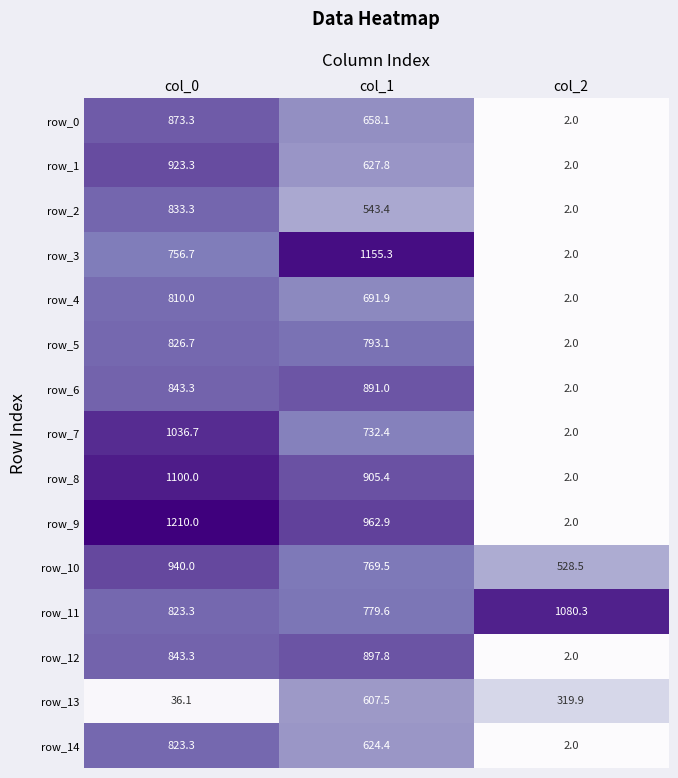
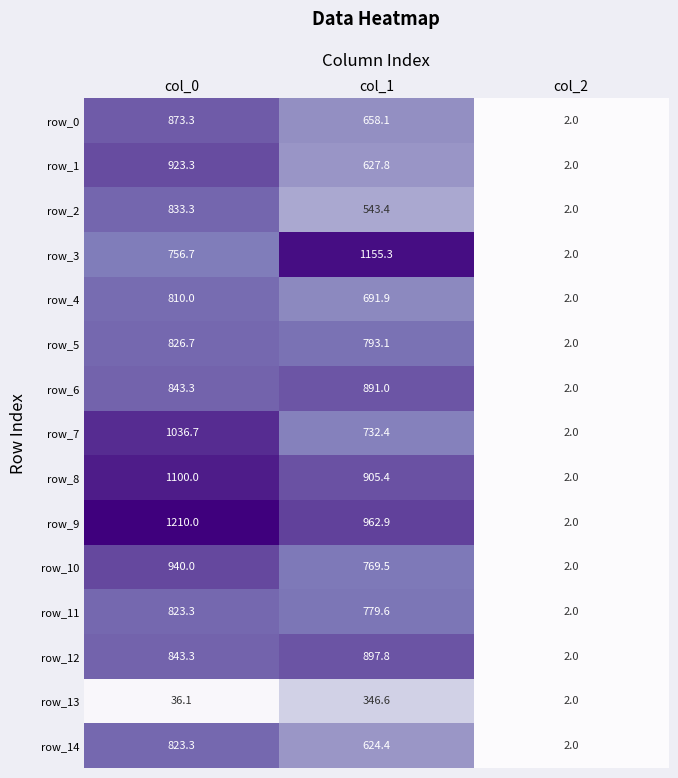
row_10, col_2: 528.5 -> 2.0
row_11, col_2: 1080.3 -> 2.0
row_13, col_1: 607.5 -> 346.6
row_13, col_2: 319.9 -> 2.0
